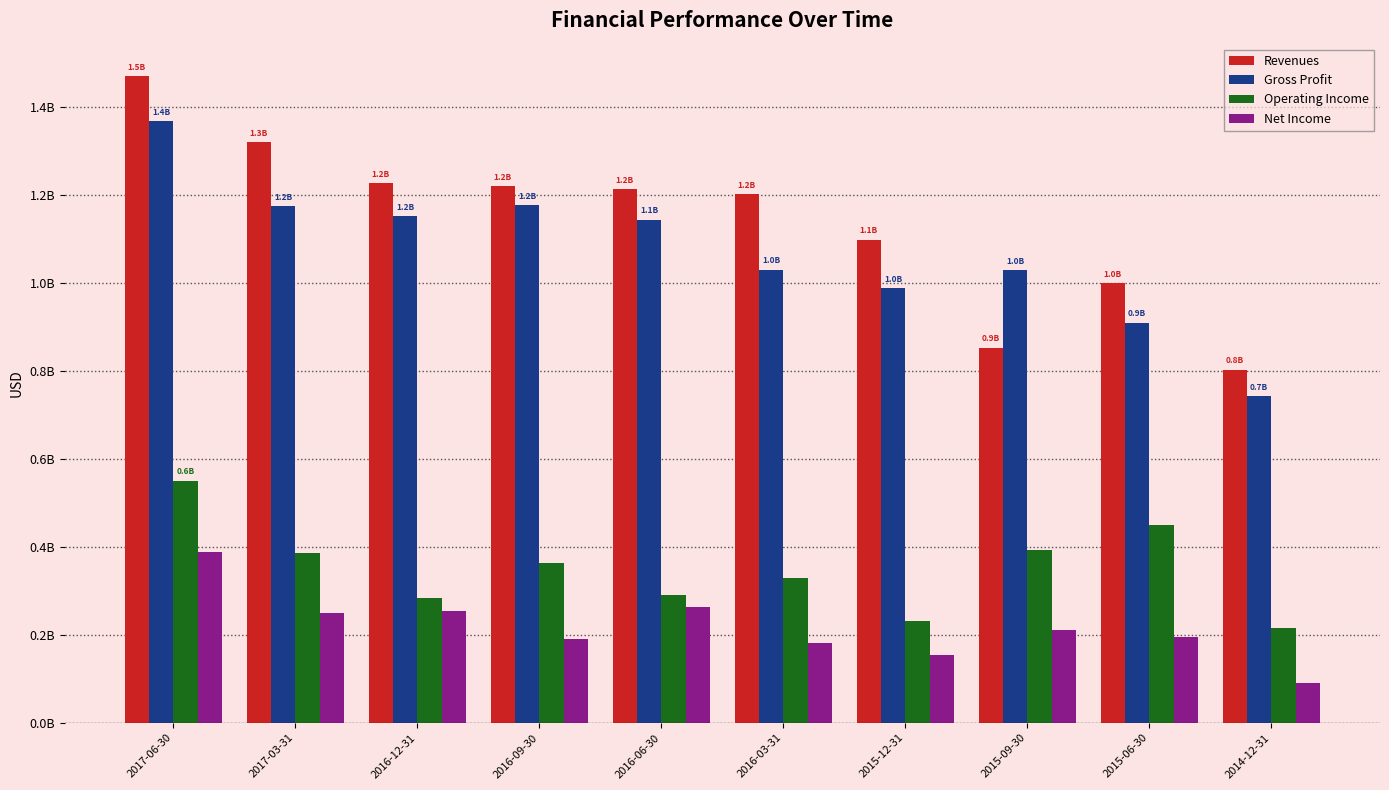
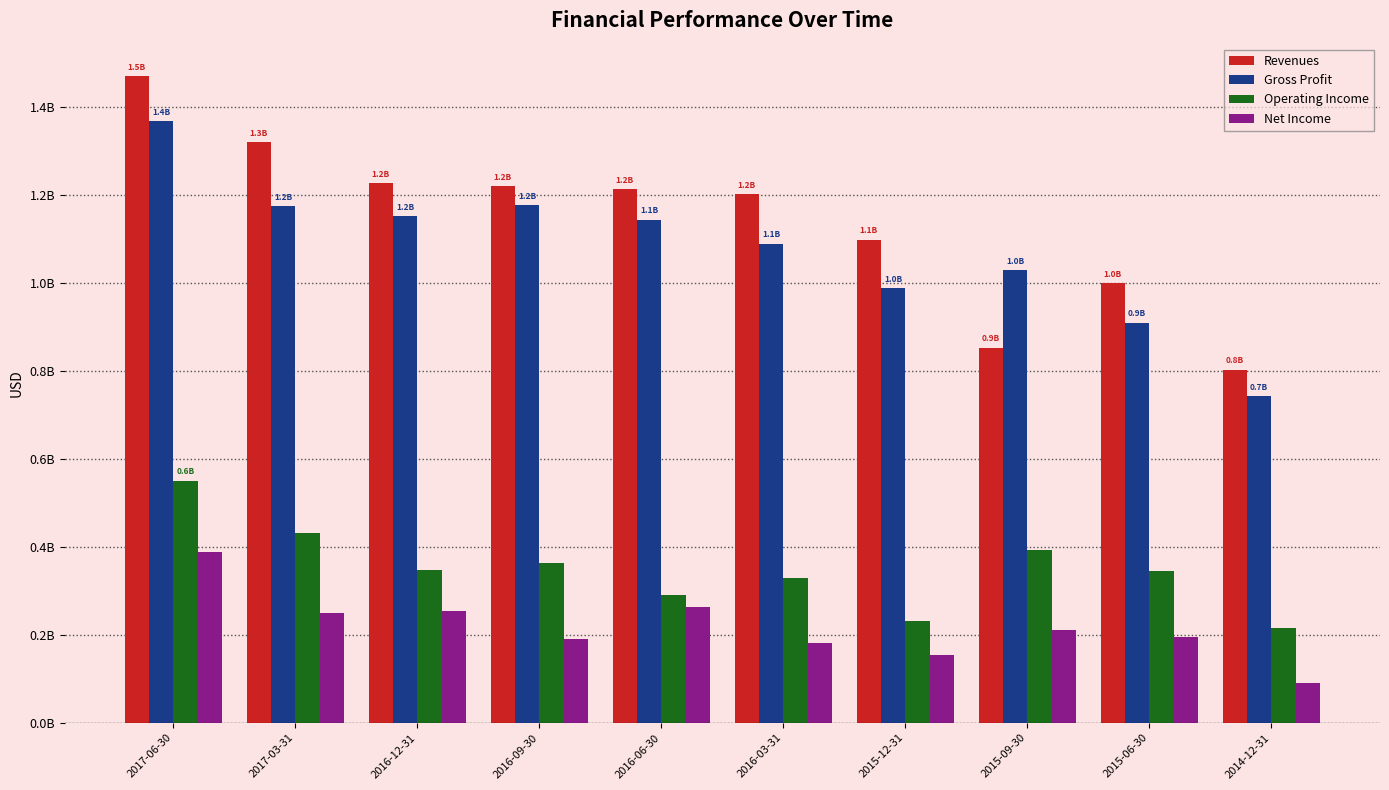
Operating Income, 2017-03-31: 390000000 -> 430000000
Operating Income, 2016-12-31: 280000000 -> 350000000
Gross Profit, 2016-03-31: 1.0B -> 1.1B
Operating Income, 2015-06-30: 450000000 -> 340000000
